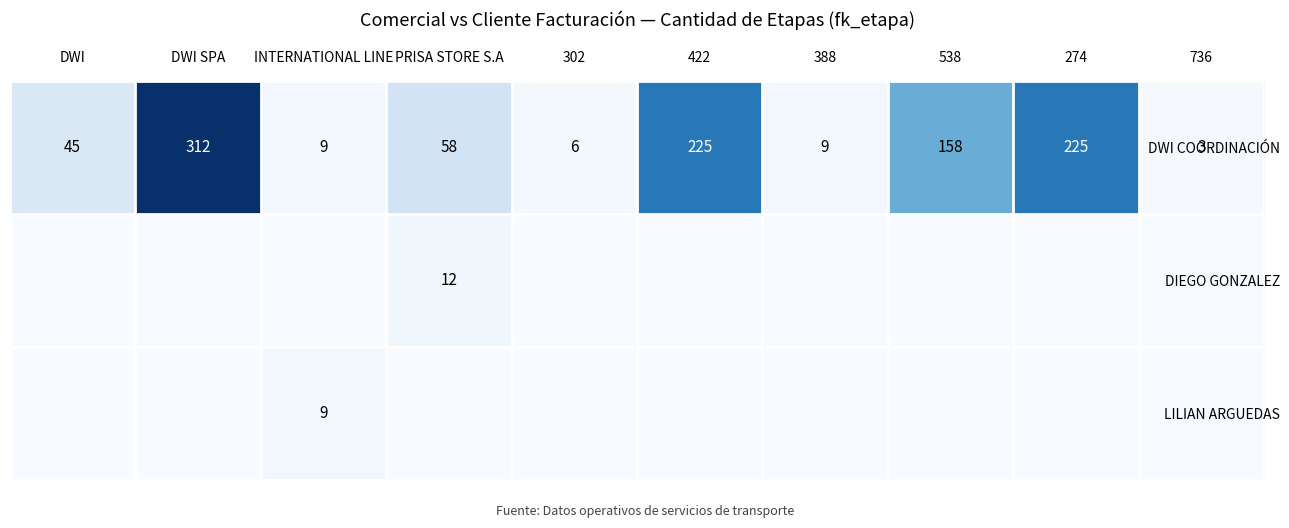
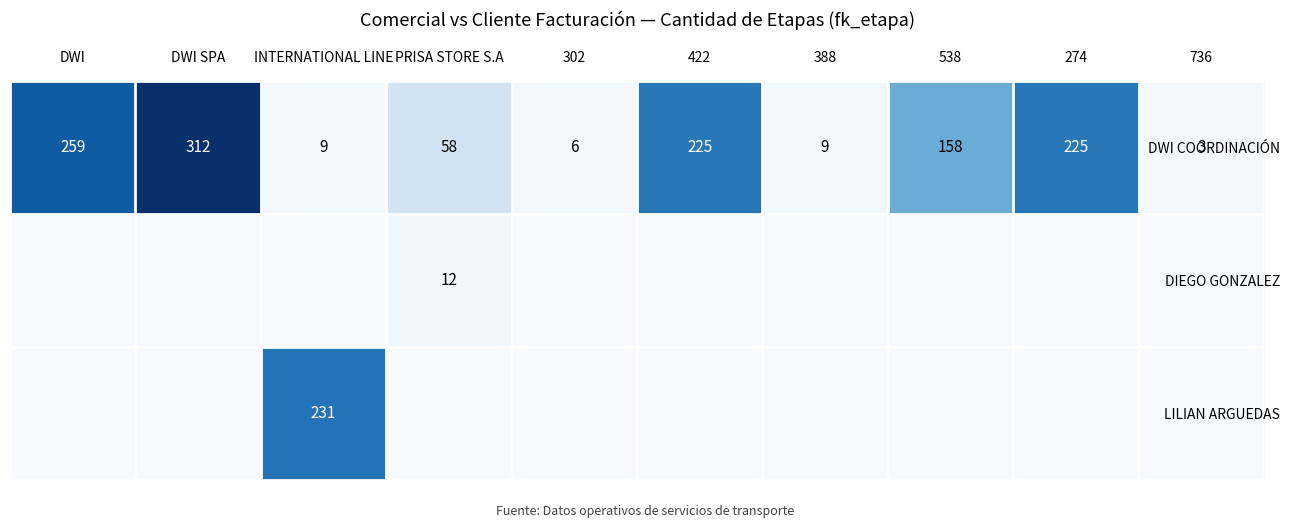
DWI COORDINACIÓN, DWI: 45 -> 259
LILIAN ARGUEDAS, INTERNATIONAL LINE: 9 -> 231
